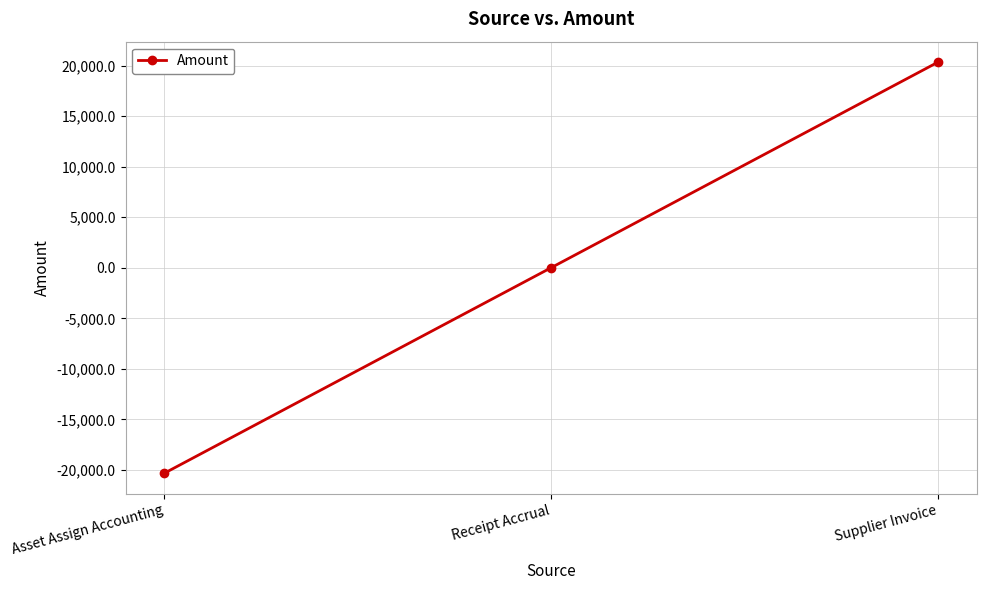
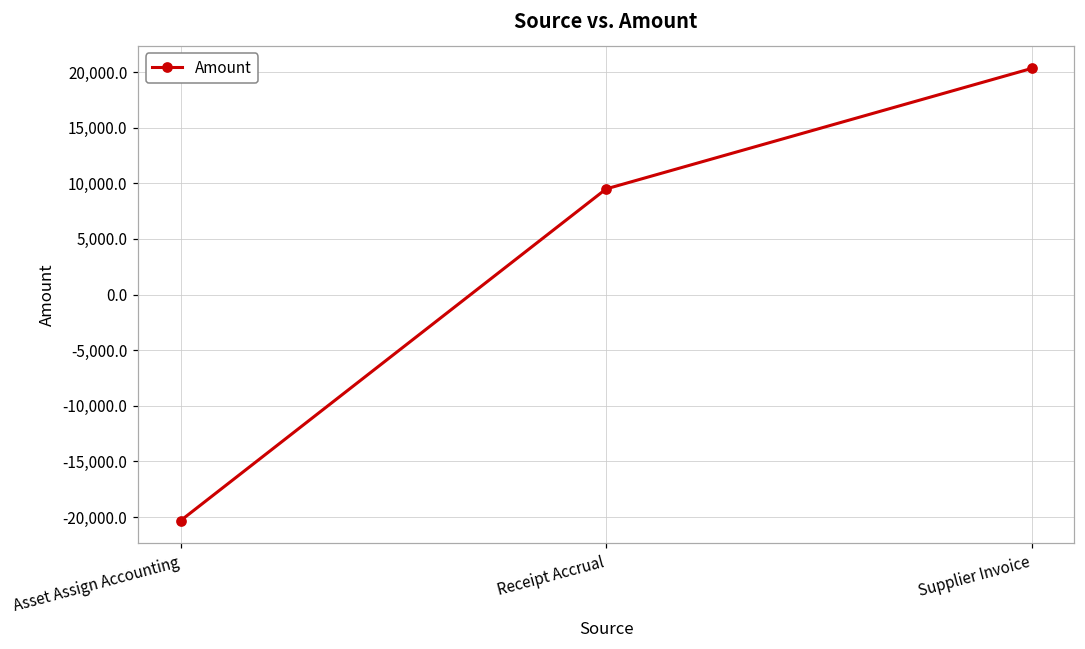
Receipt Accrual: 0 -> 9,500
